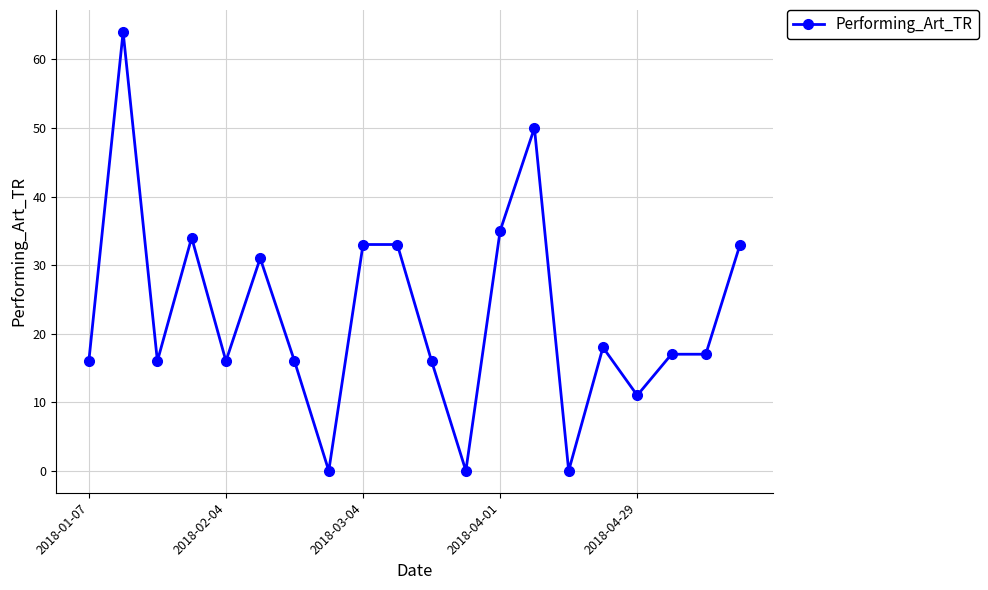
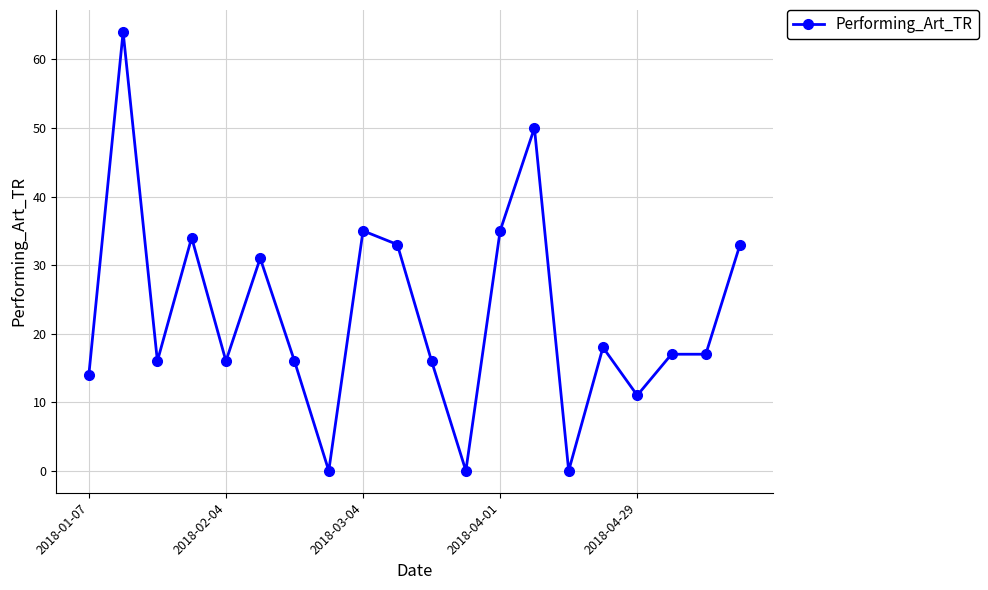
2018-01-07: 16 -> 14
2018-03-04: 33 -> 35
